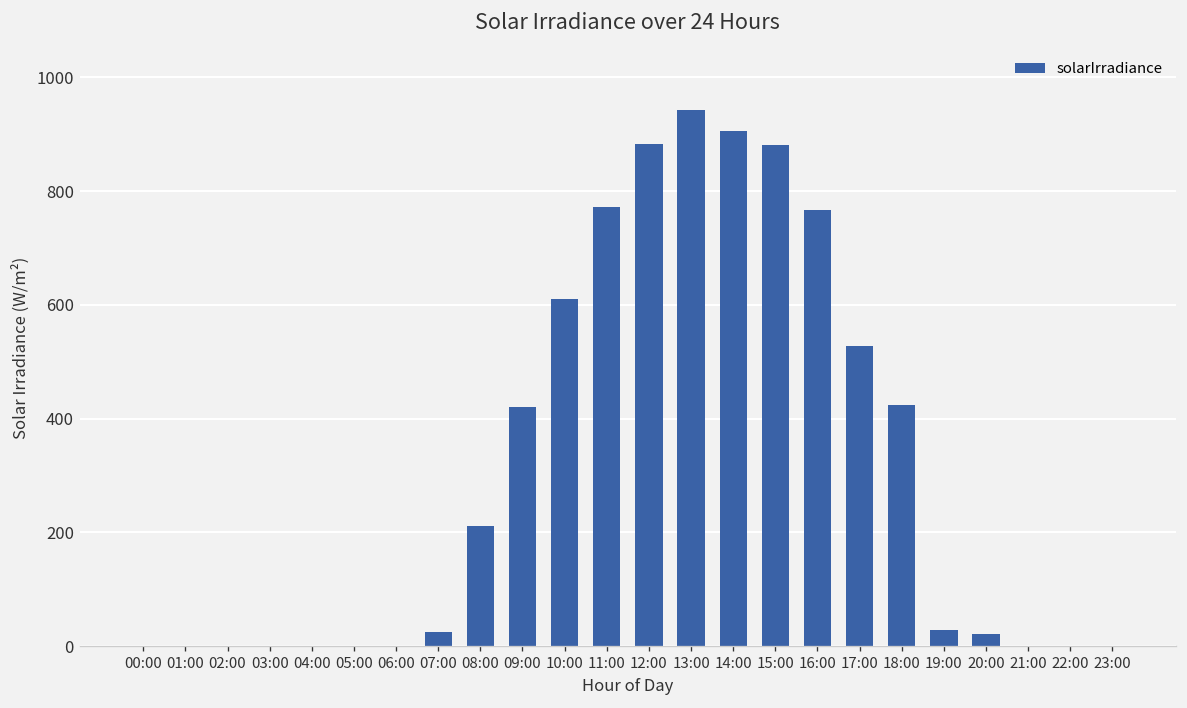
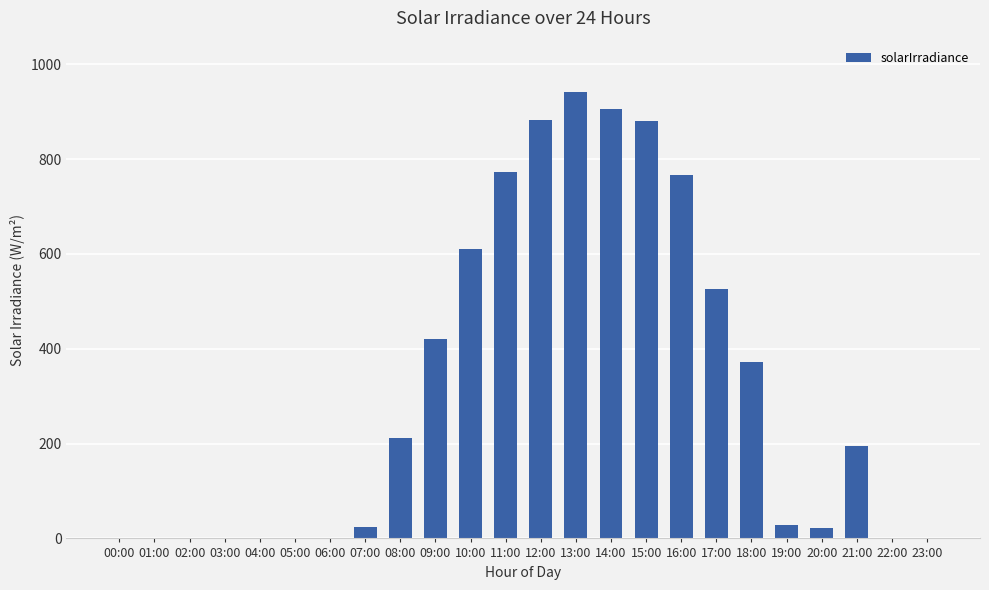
18:00: 420 -> 370
21:00: 0 -> 190
